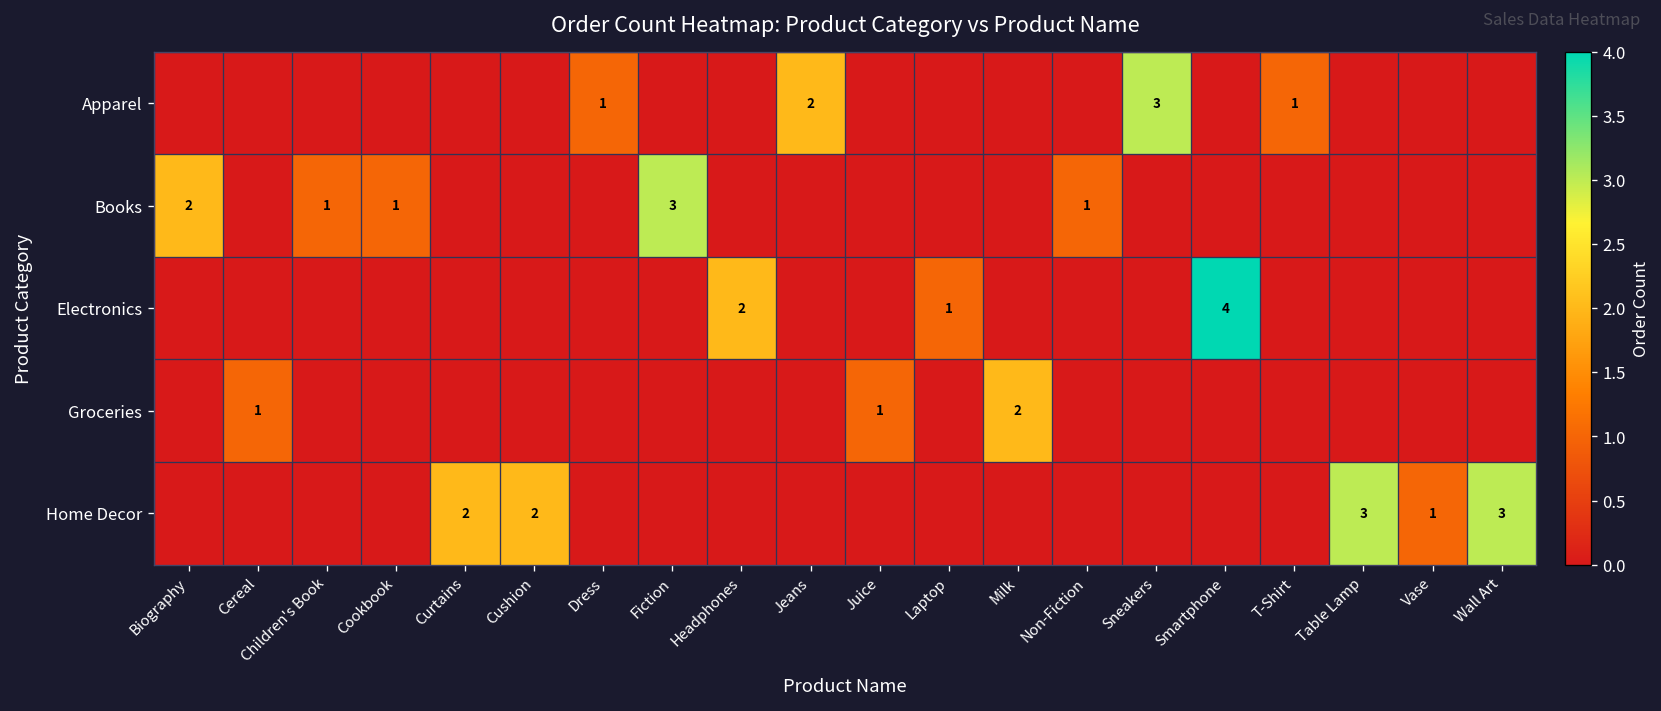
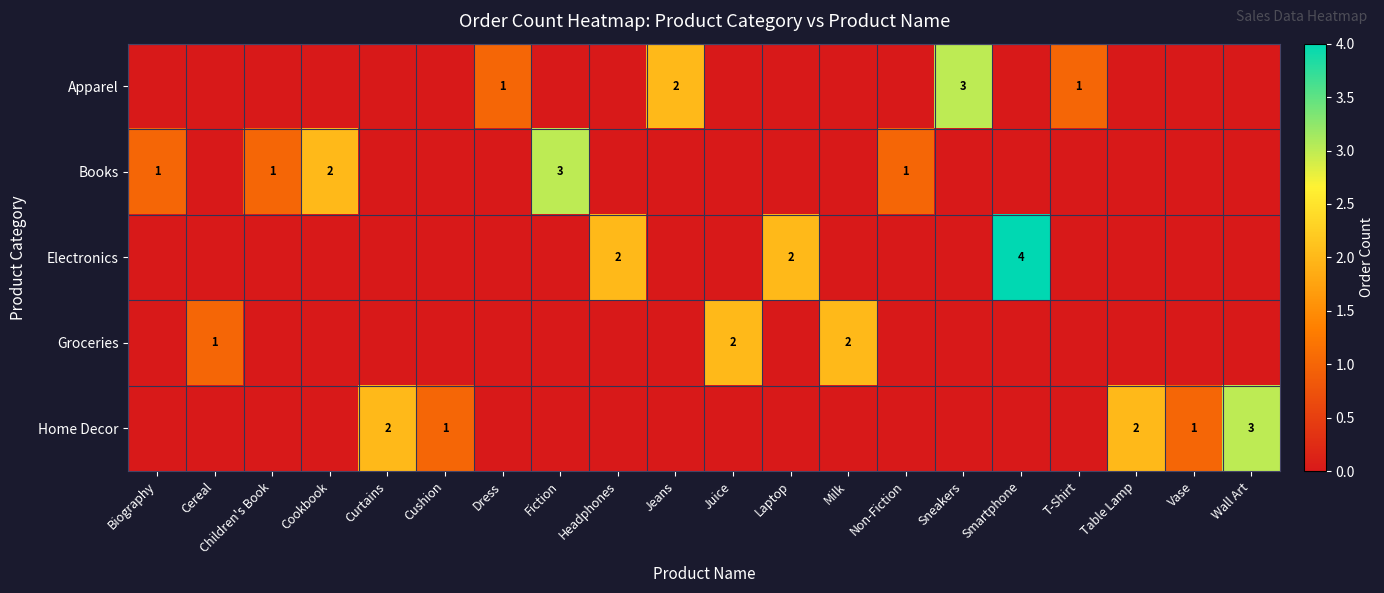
Books, Biography: 2 -> 1
Books, Cookbook: 1 -> 2
Electronics, Laptop: 1 -> 2
Groceries, Juice: 1 -> 2
Home Decor, Cushion: 2 -> 1
Home Decor, Table Lamp: 3 -> 2
